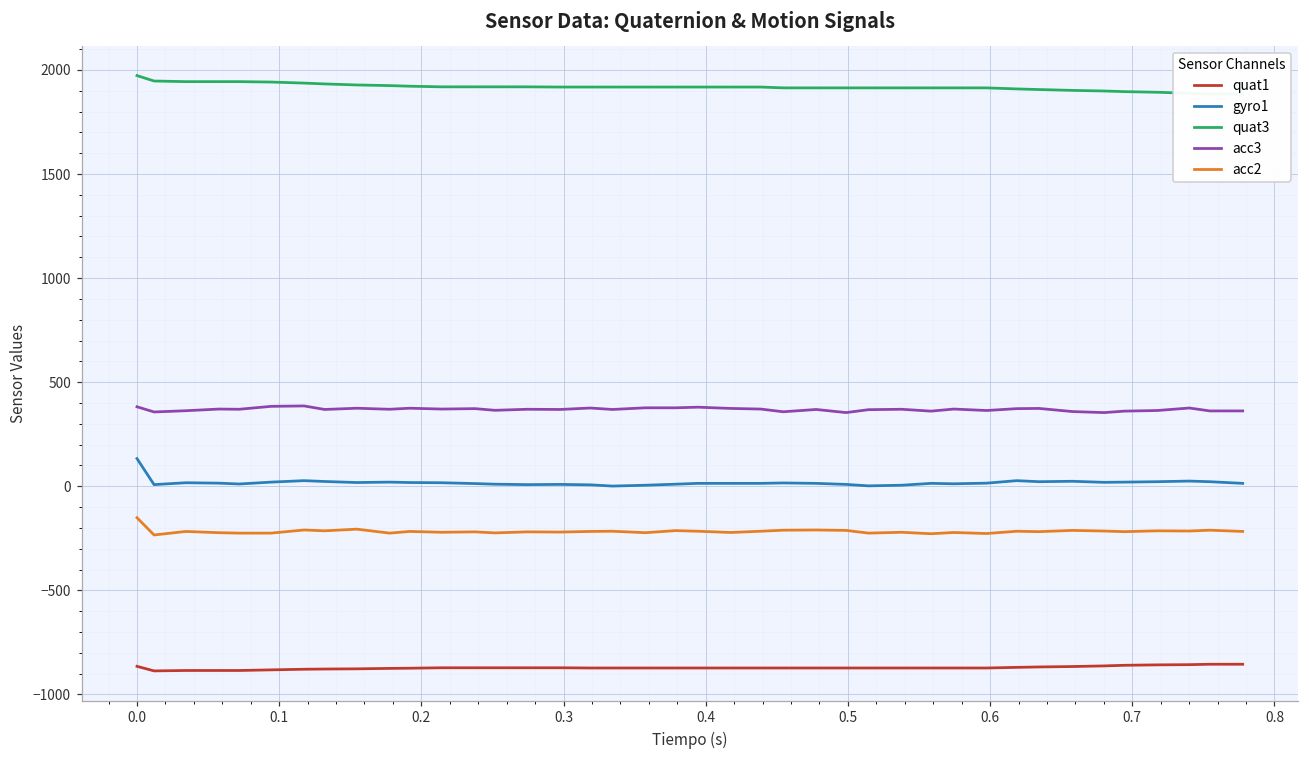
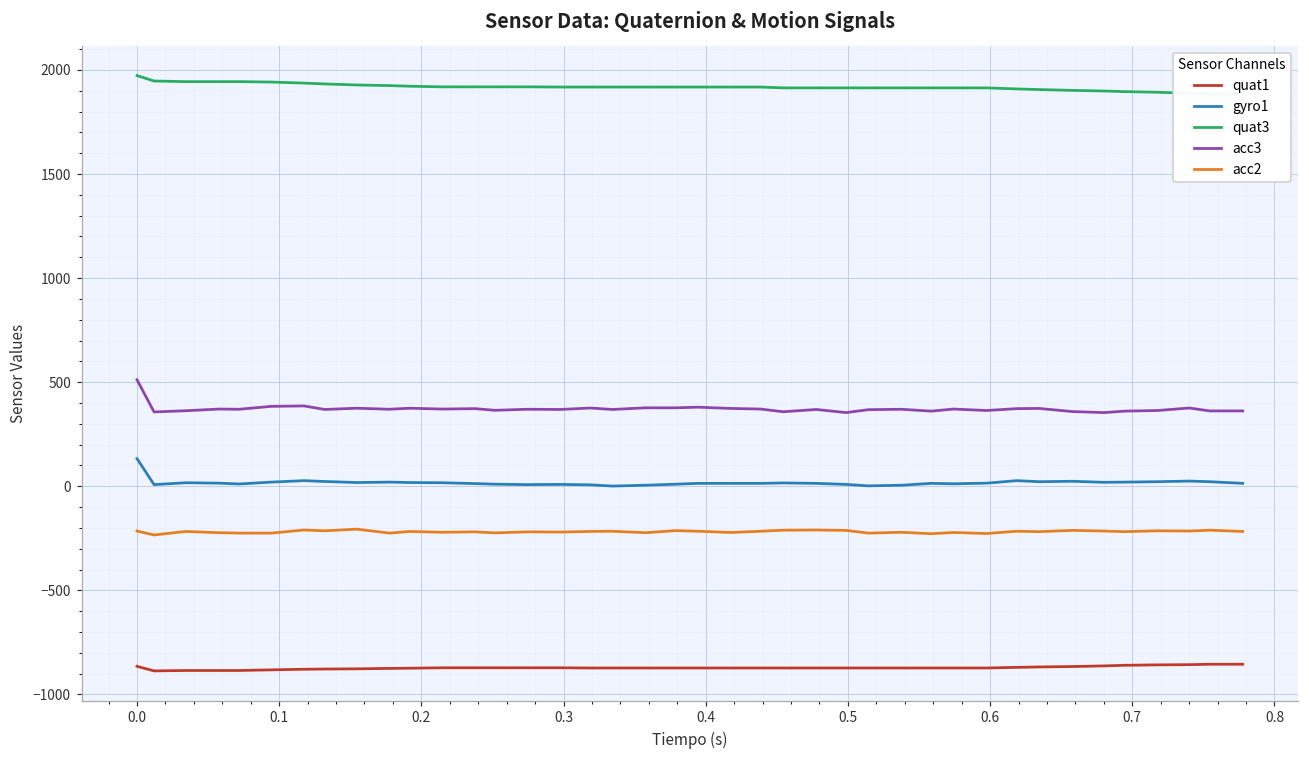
acc3, 0.0: 380 -> 510
acc2, 0.0: -150 -> -220
